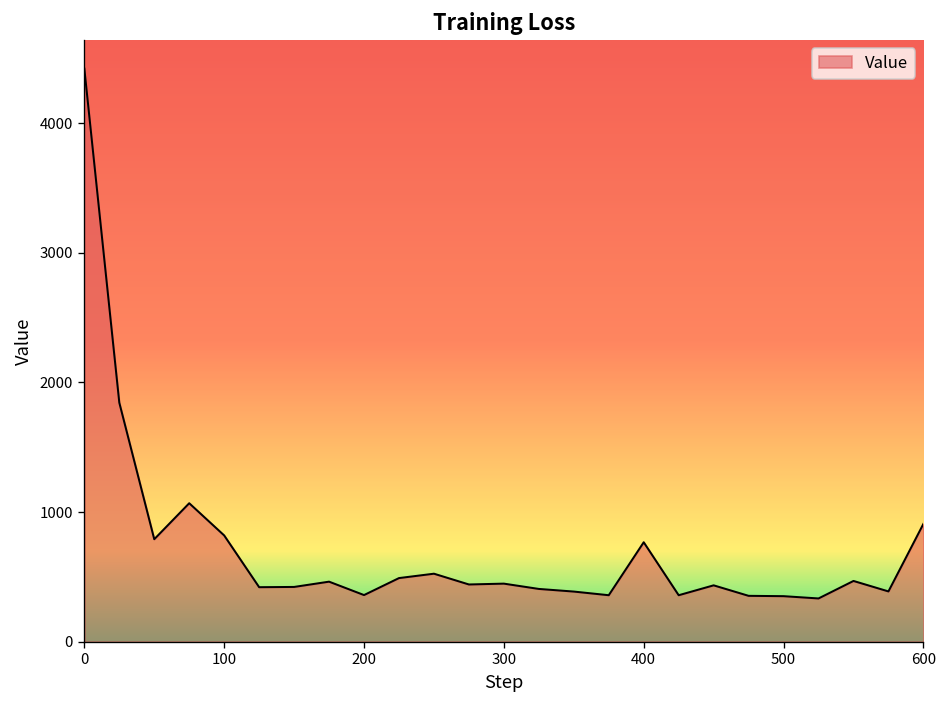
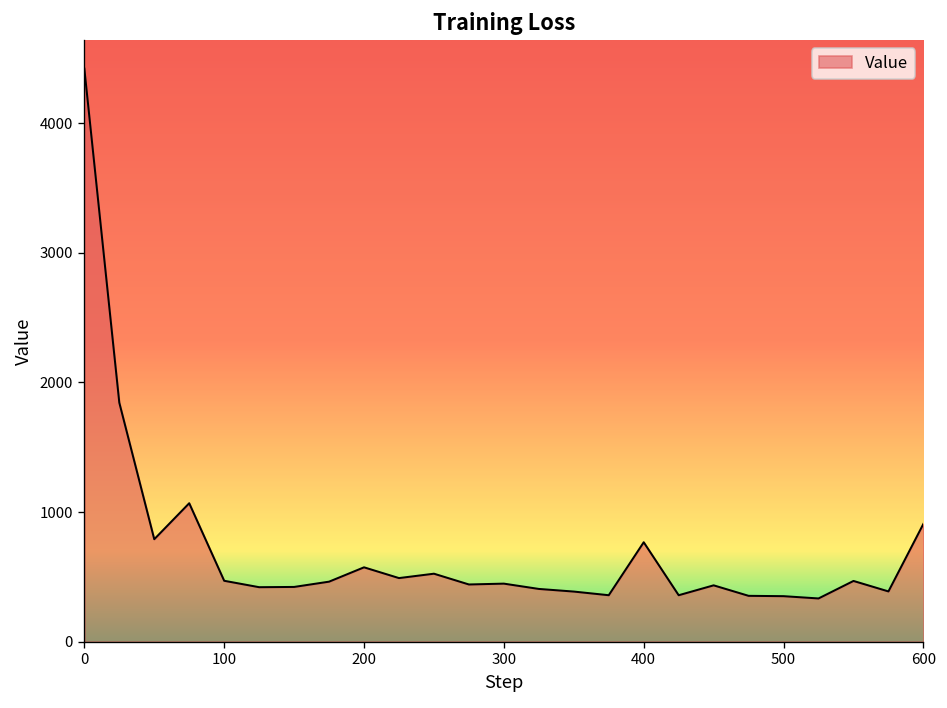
100: 820 -> 470
200: 360 -> 570
